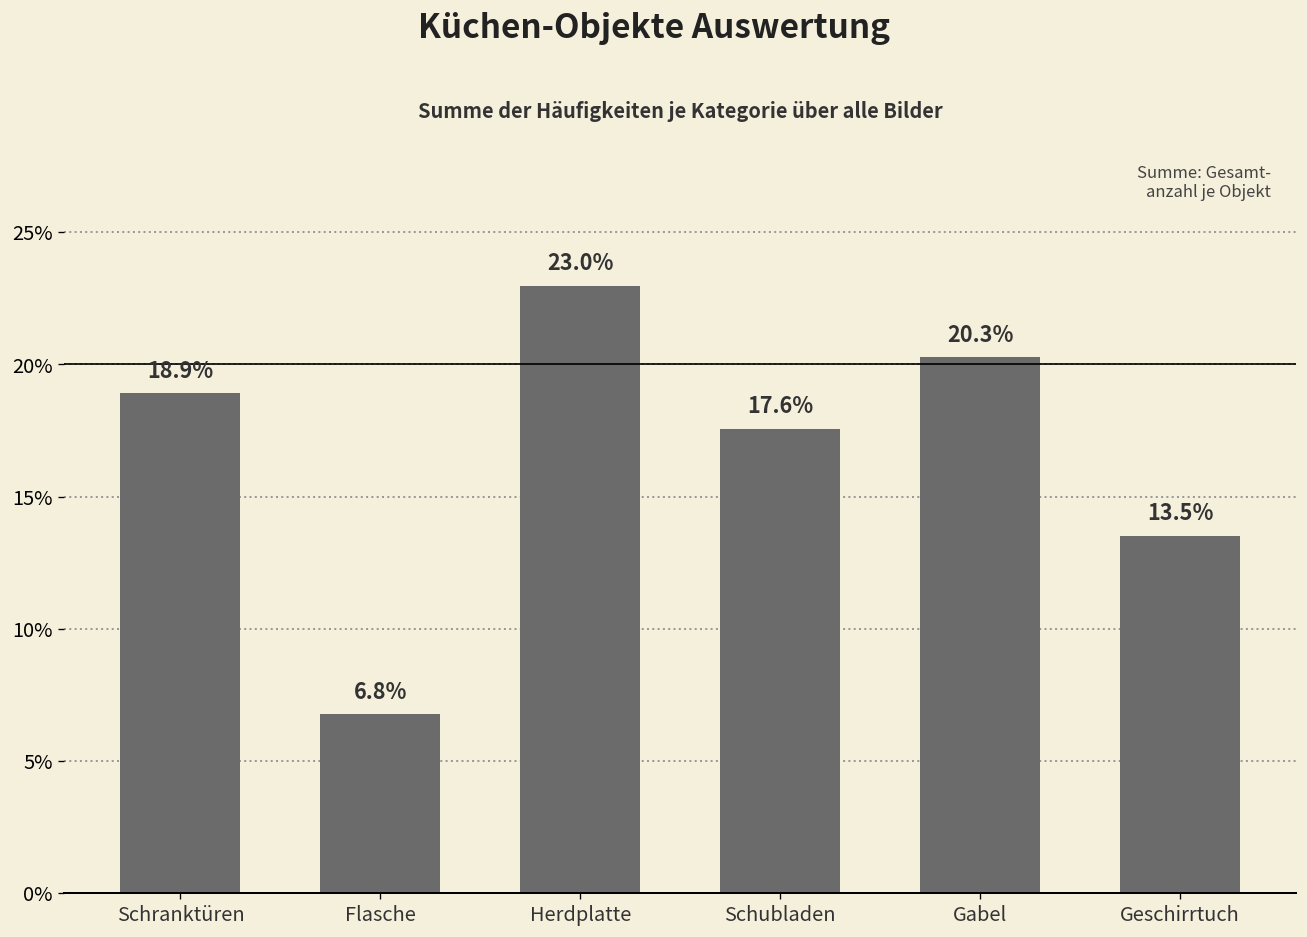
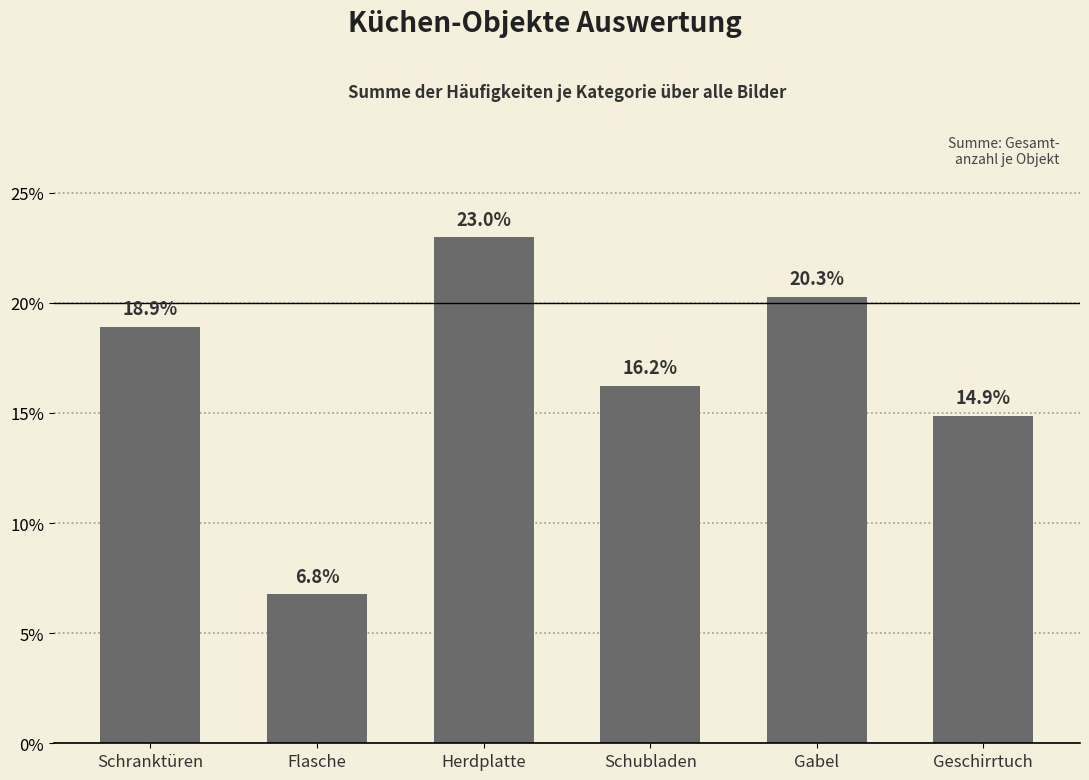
Schubladen: 17.6% -> 16.2%
Geschirrtuch: 13.5% -> 14.9%
